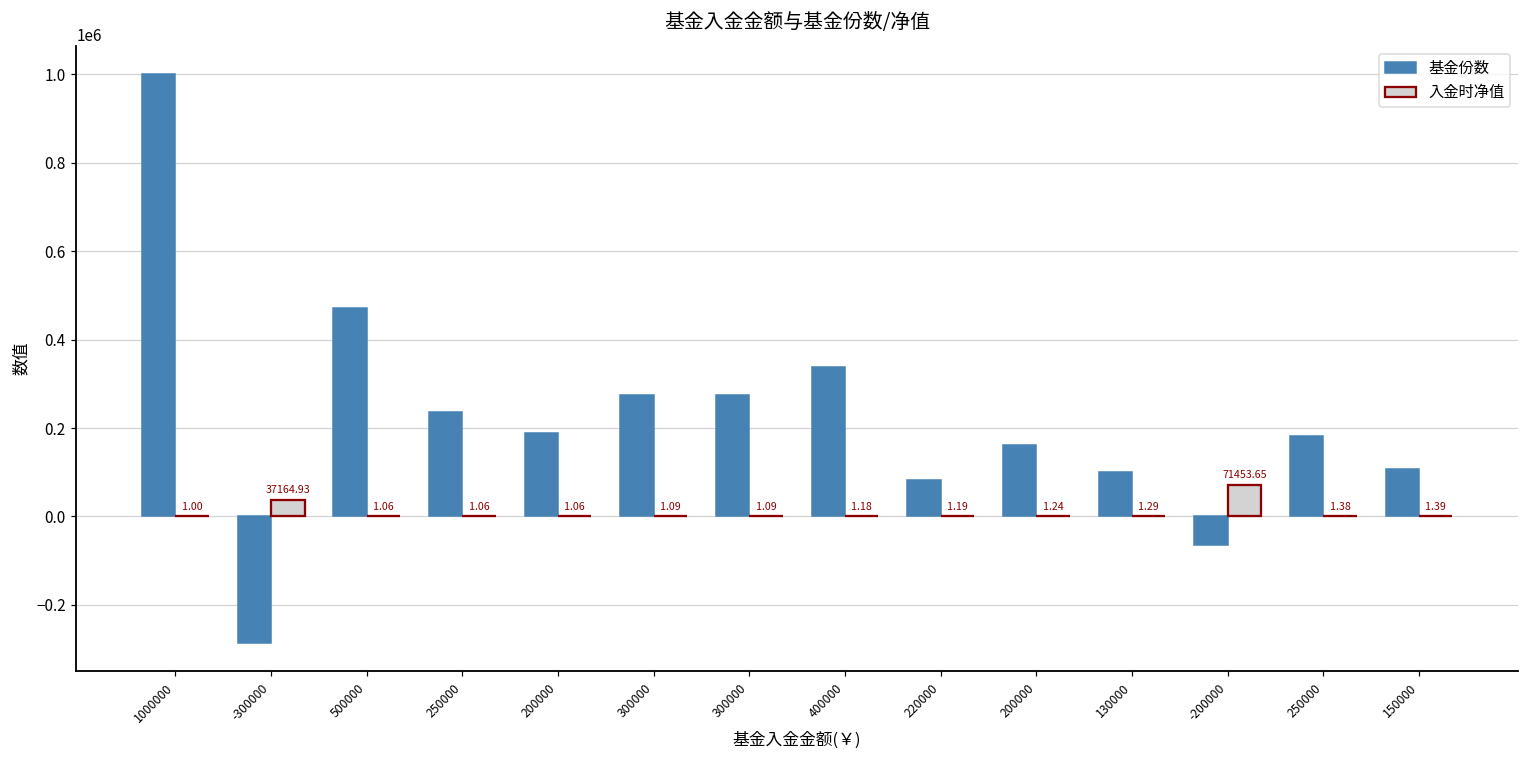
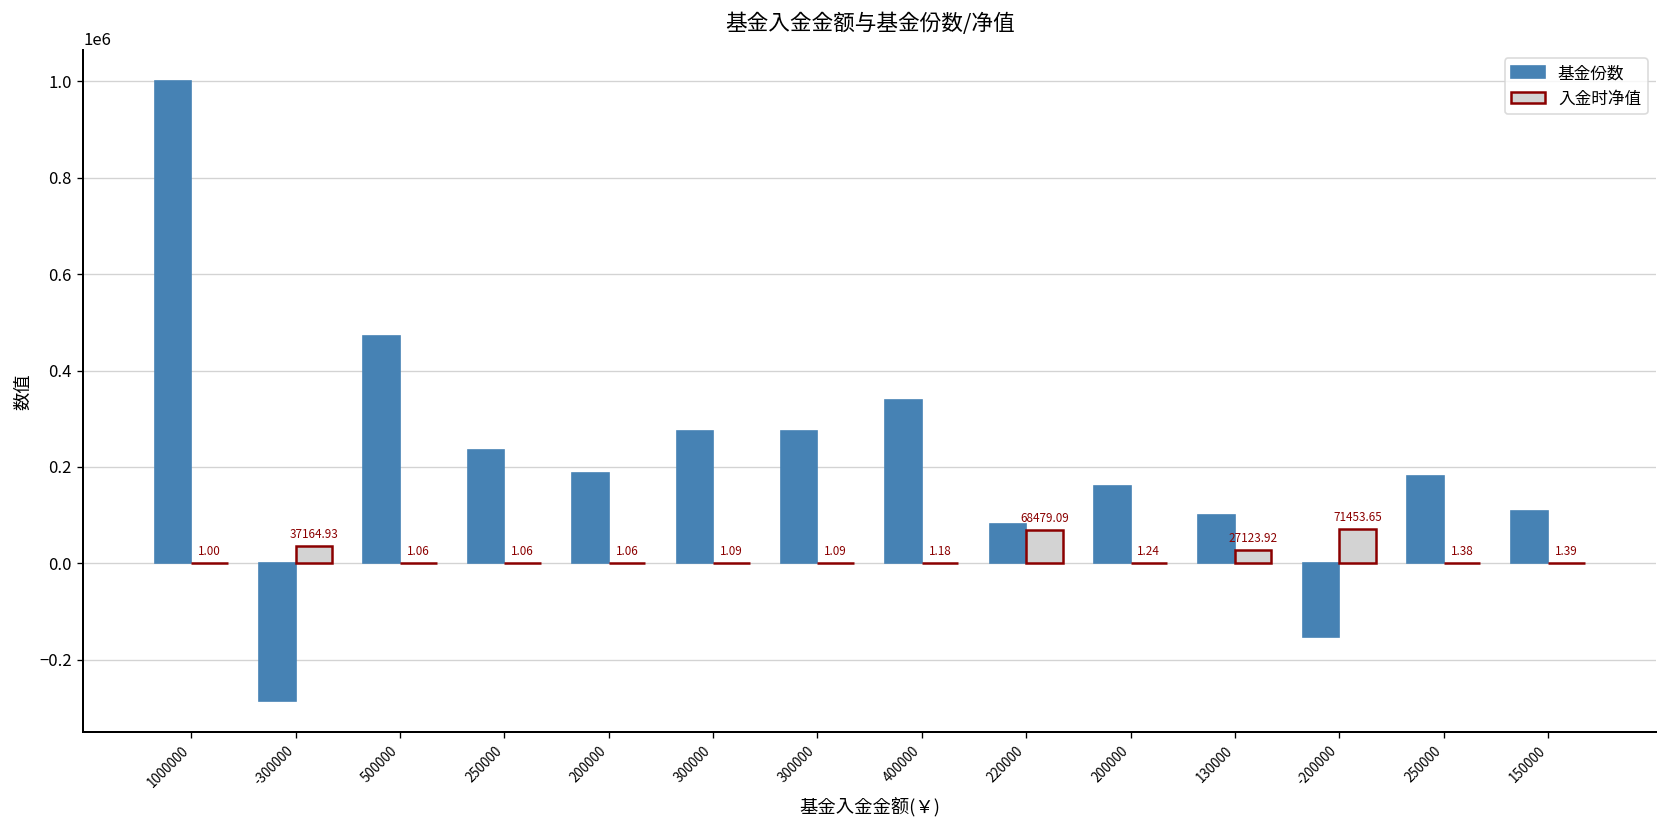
入金时净值, 220000: 1.19 -> 68479.09
入金时净值, 130000: 1.29 -> 27123.92
基金份数, -200000: -60000 -> -150000
